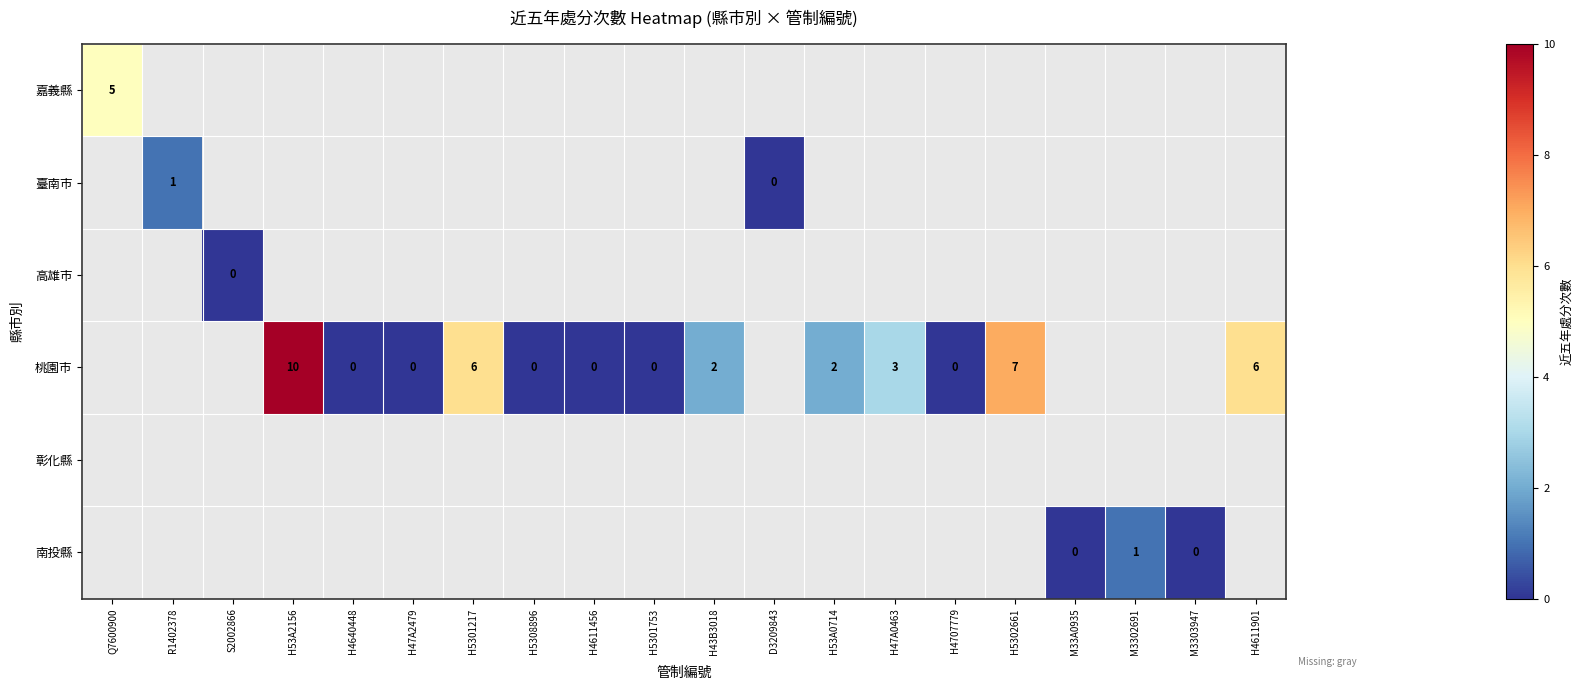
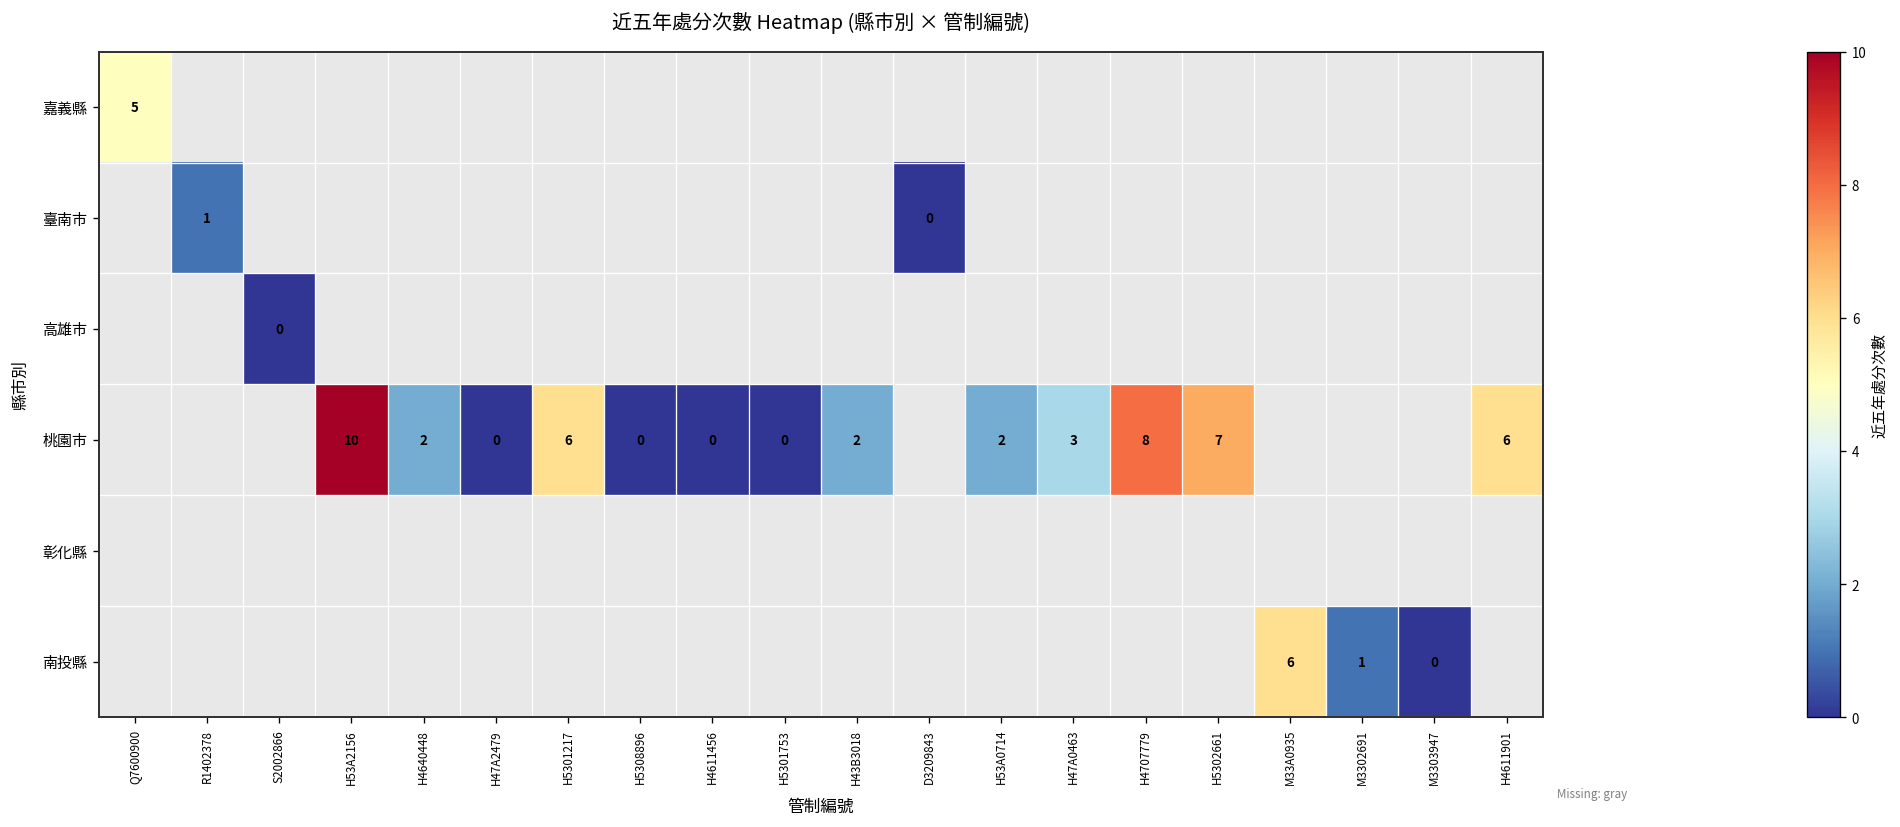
桃園市, H4640448: 0 -> 2
桃園市, H4707779: 0 -> 8
南投縣, M33A0935: 0 -> 6
